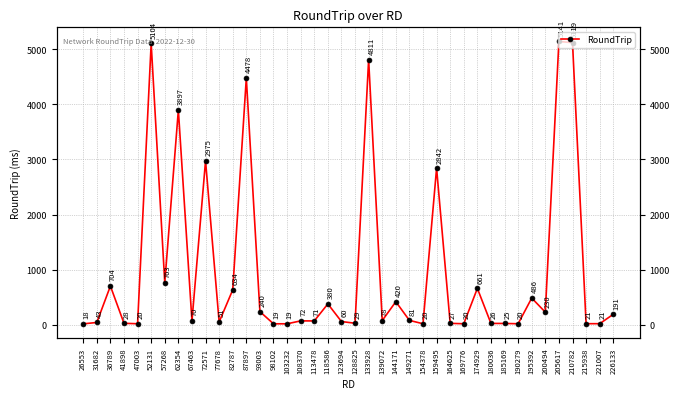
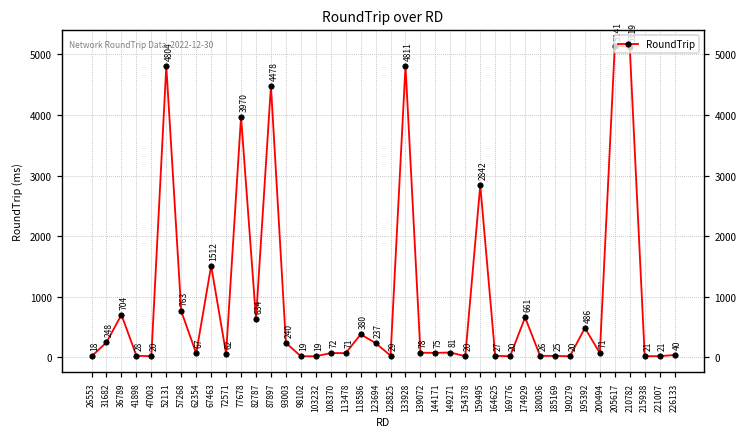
31682: 43 -> 248
52131: 5104 -> 4804
62354: 3897 -> 67
67463: 70 -> 1512
72571: 2975 -> 62
77678: 51 -> 3970
123694: 60 -> 237
144171: 420 -> 75
200494: 230 -> 71
226133: 191 -> 40
